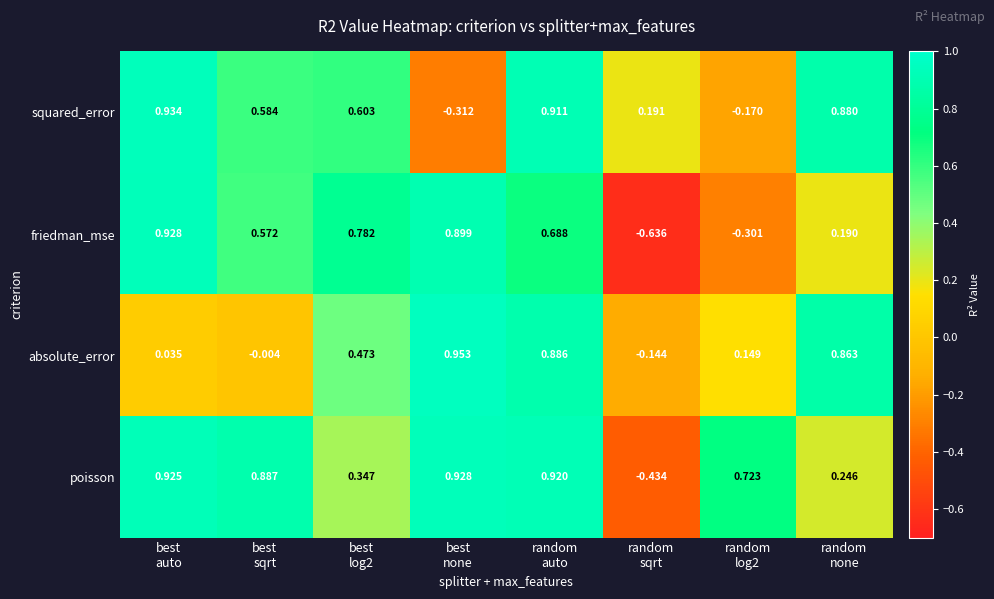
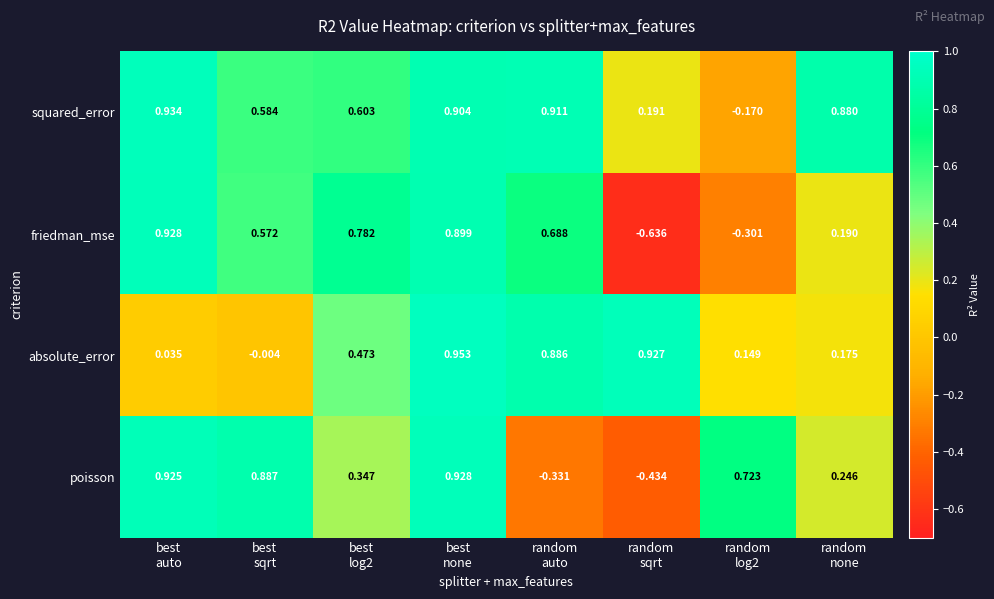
squared_error, best none: -0.312 -> 0.904
absolute_error, random sqrt: -0.144 -> 0.927
absolute_error, random none: 0.863 -> 0.175
poisson, random auto: 0.920 -> -0.331
